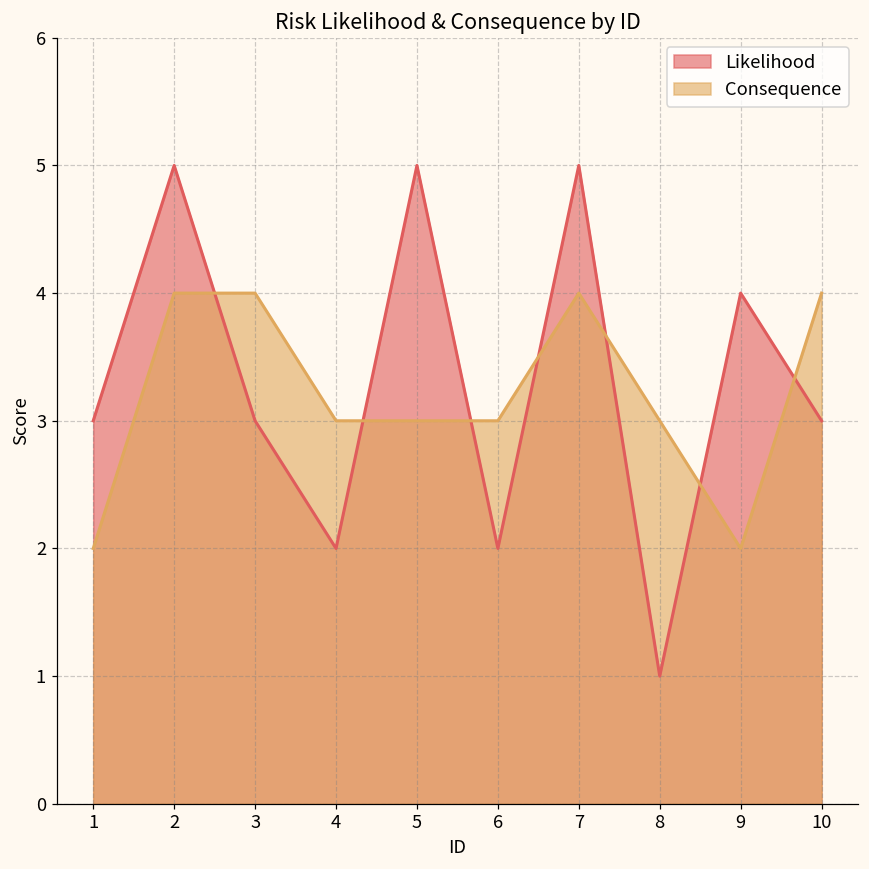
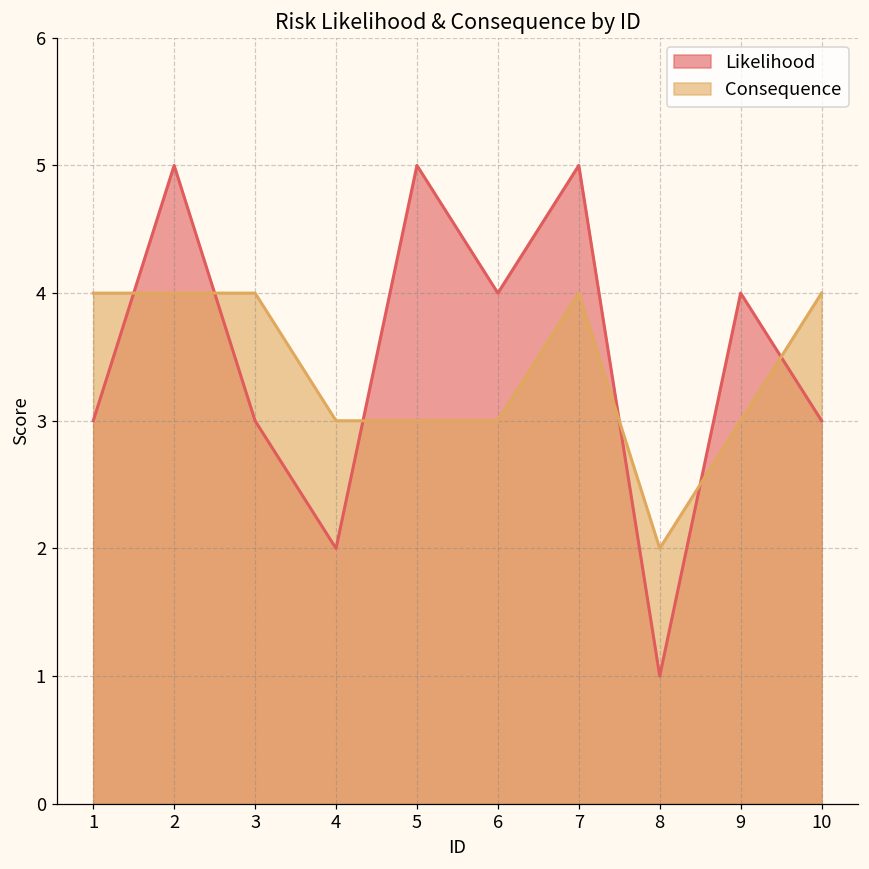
Consequence, 1: 2 -> 4
Likelihood, 6: 2 -> 4
Consequence, 8: 3 -> 2
Consequence, 9: 2 -> 3
